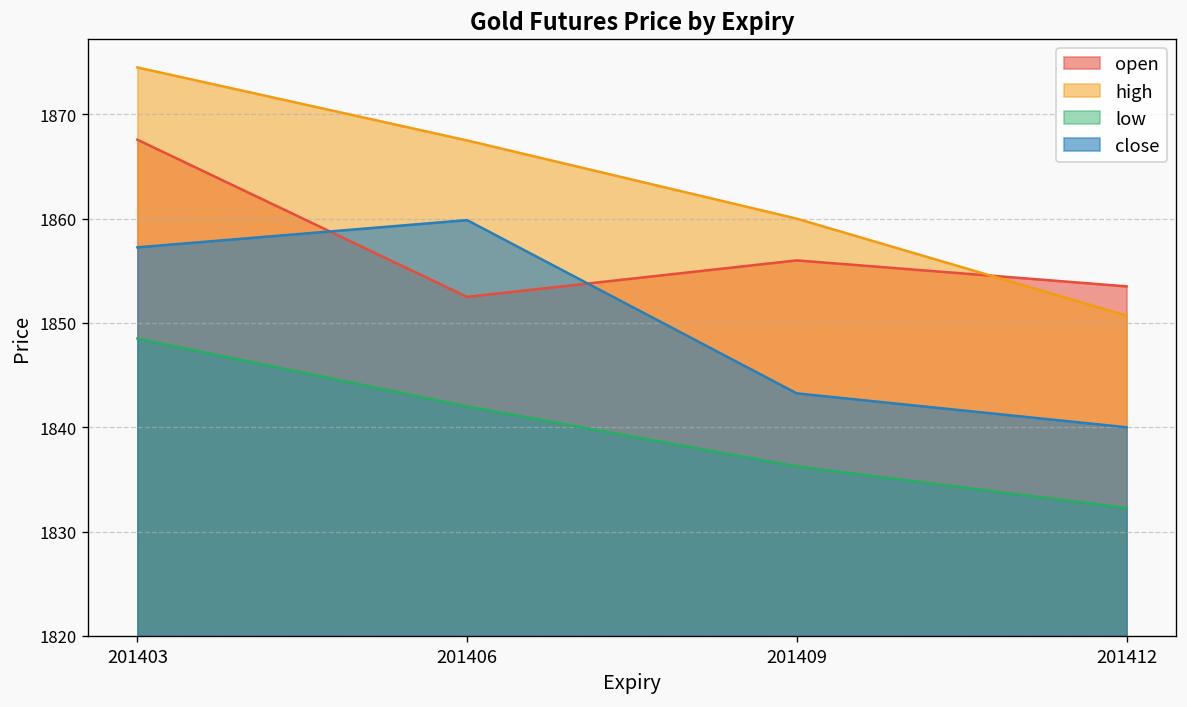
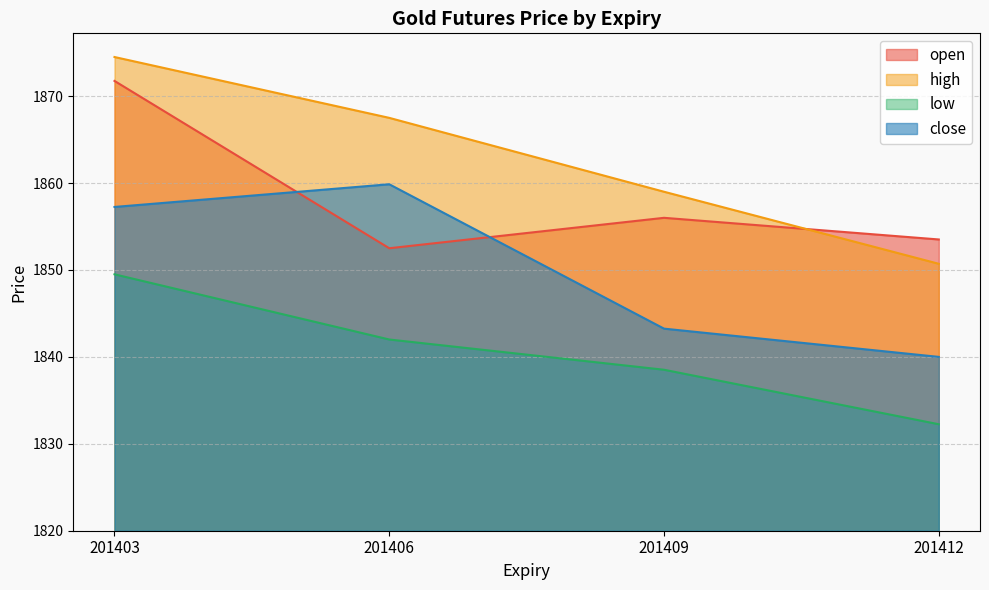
open, 201403: 1868 -> 1872
low, 201403: 1849 -> 1850
high, 201409: 1860 -> 1859
low, 201409: 1836 -> 1839
